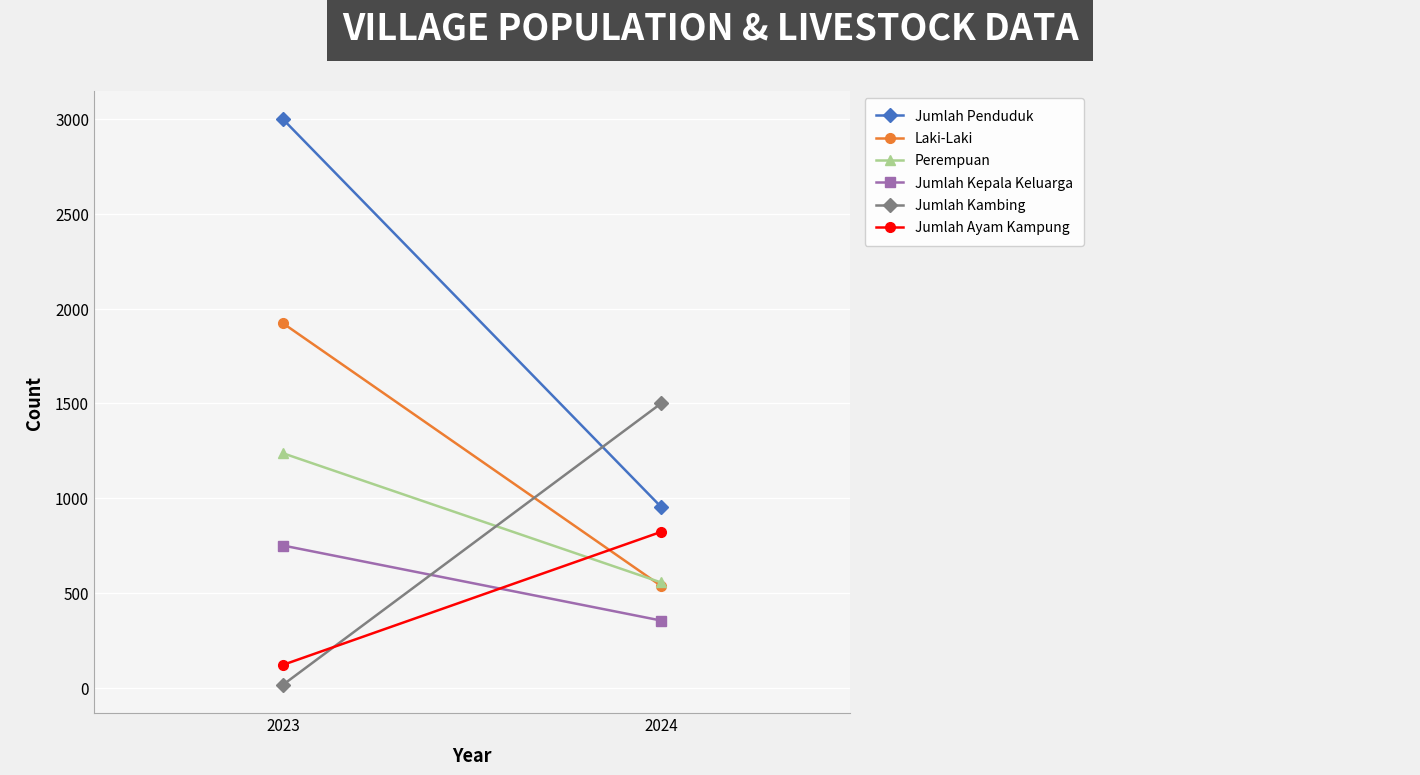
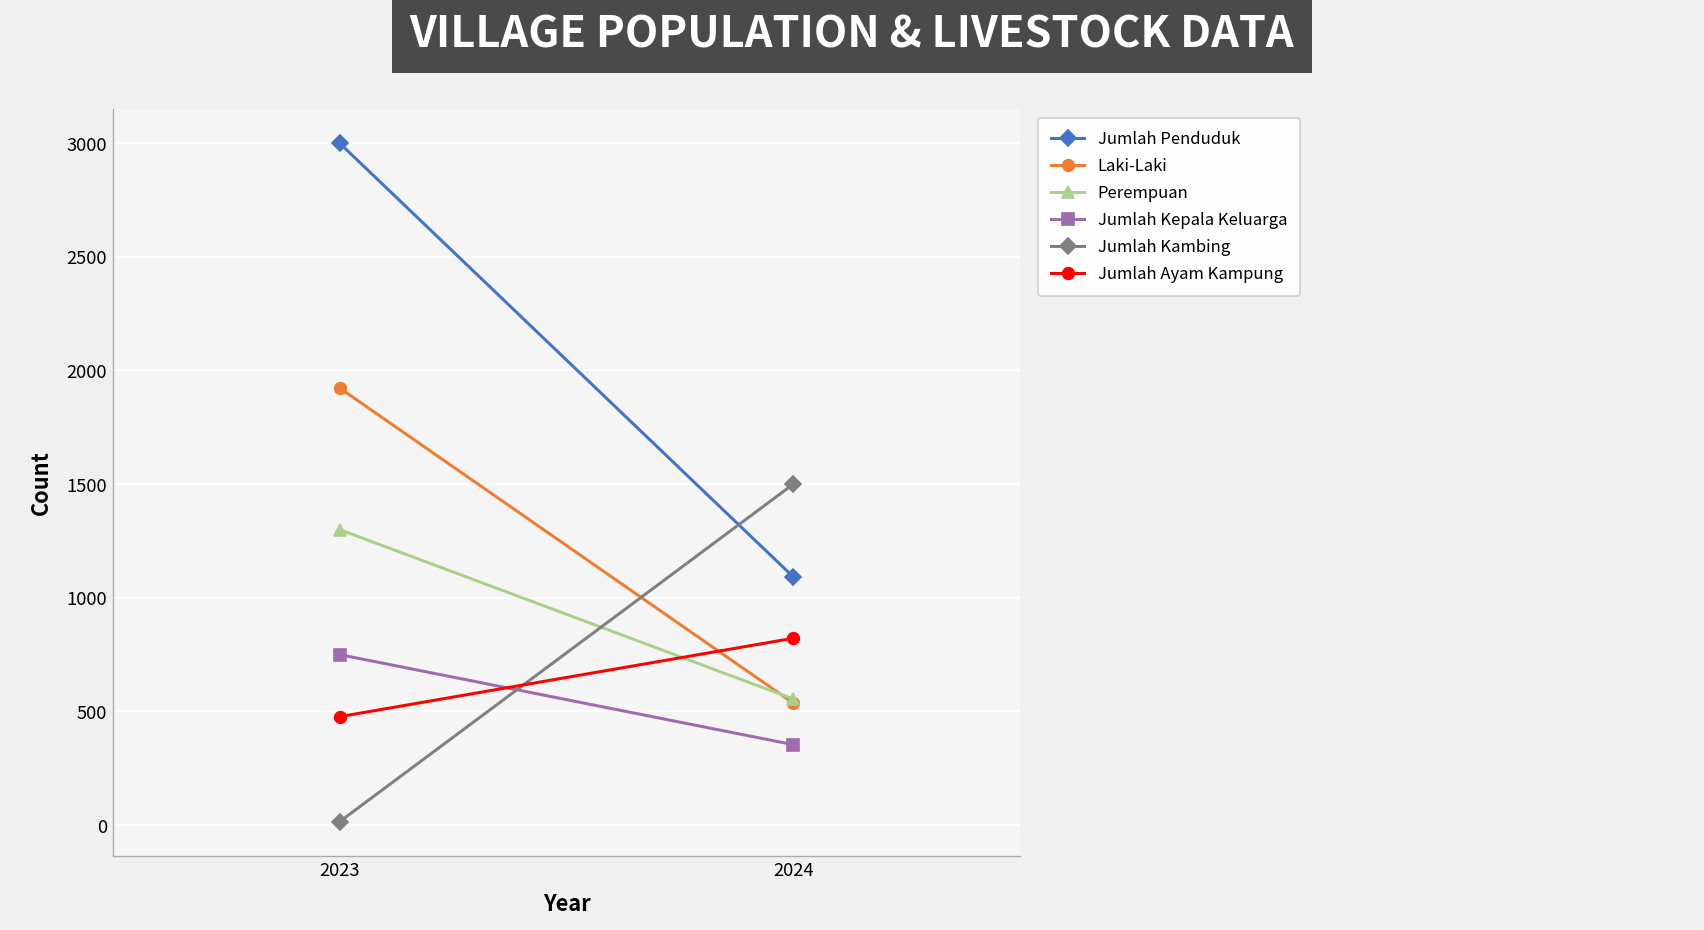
Perempuan, 2023: 1240 -> 1300
Jumlah Ayam Kampung, 2023: 120 -> 480
Jumlah Penduduk, 2024: 950 -> 1090
